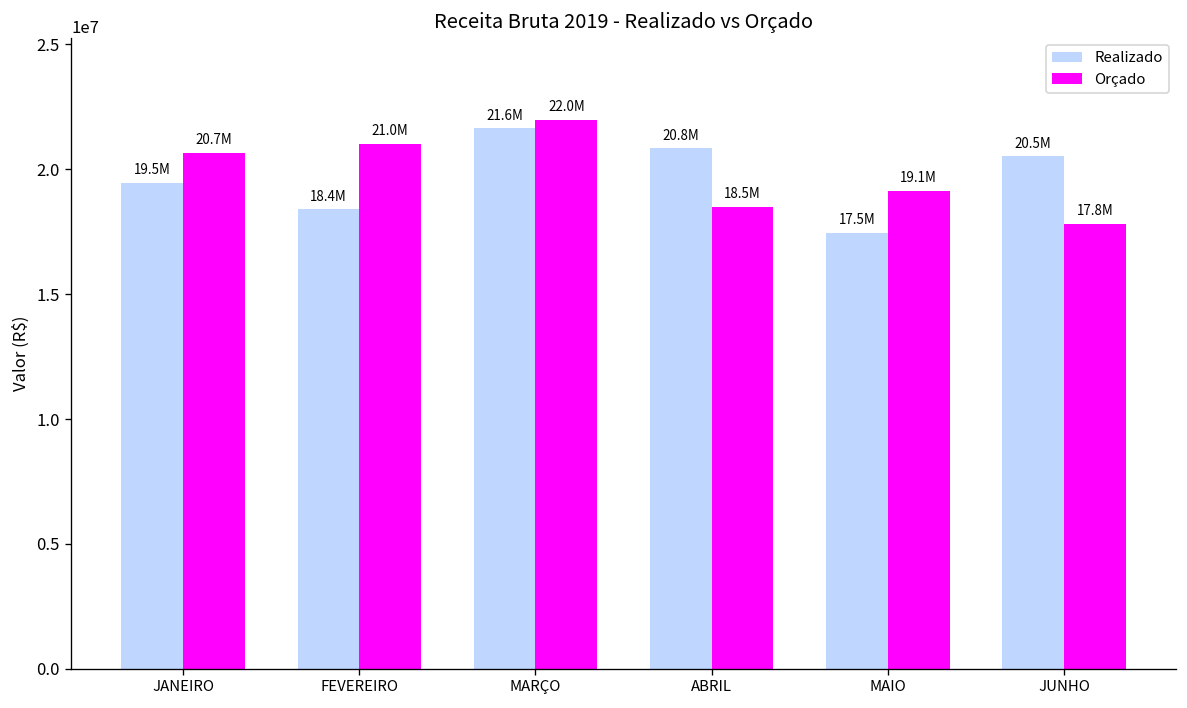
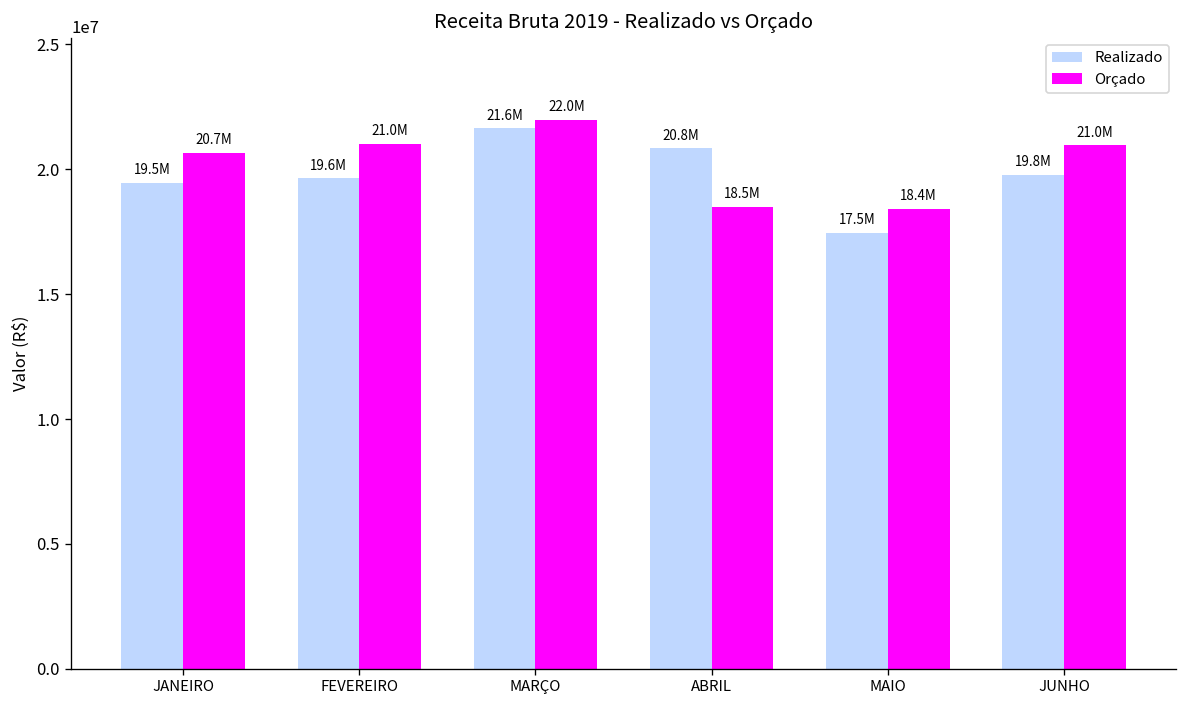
Realizado, FEVEREIRO: 18.4M -> 19.6M
Orçado, MAIO: 19.1M -> 18.4M
Realizado, JUNHO: 20.5M -> 19.8M
Orçado, JUNHO: 17.8M -> 21.0M
